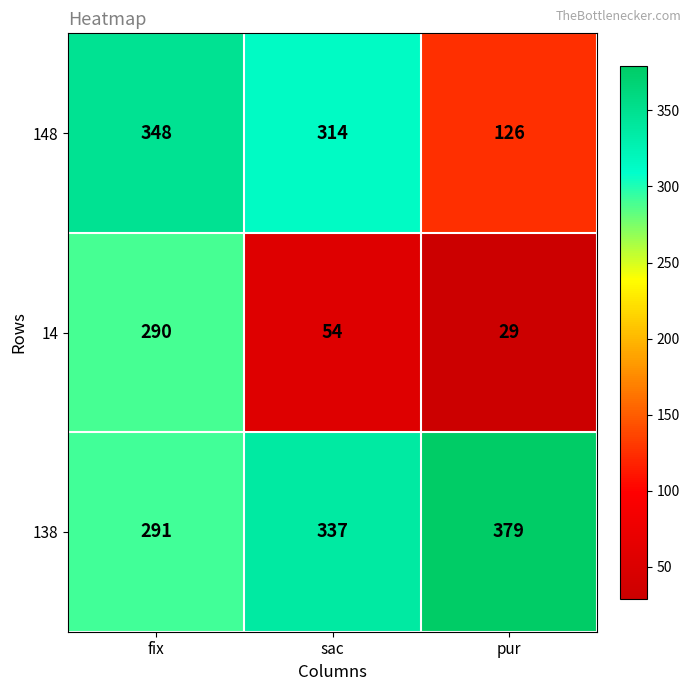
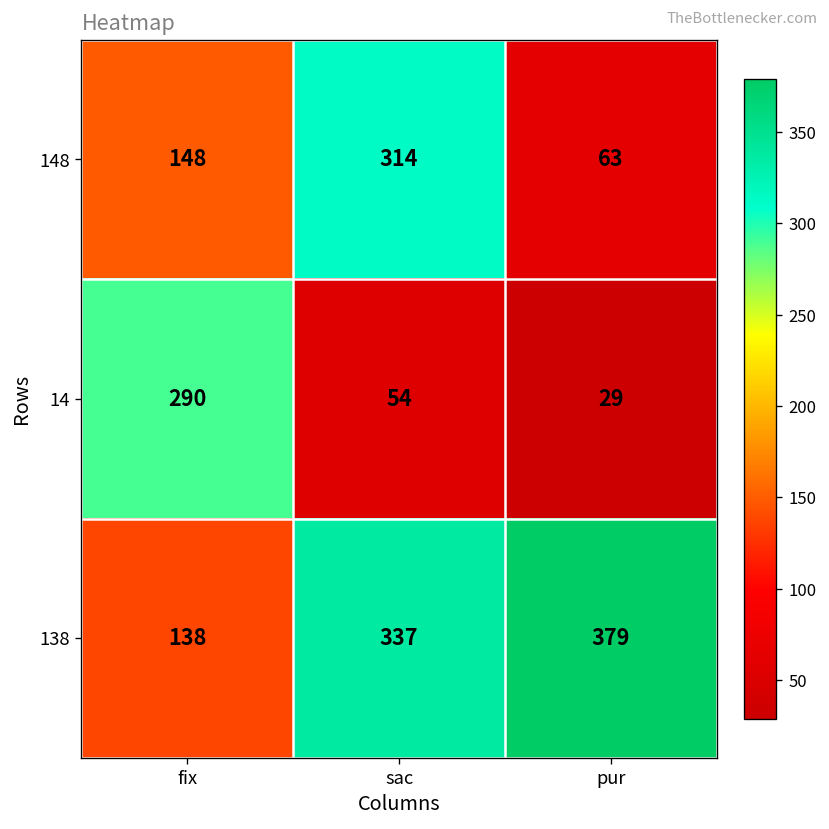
148, fix: 348 -> 148
148, pur: 126 -> 63
138, fix: 291 -> 138
